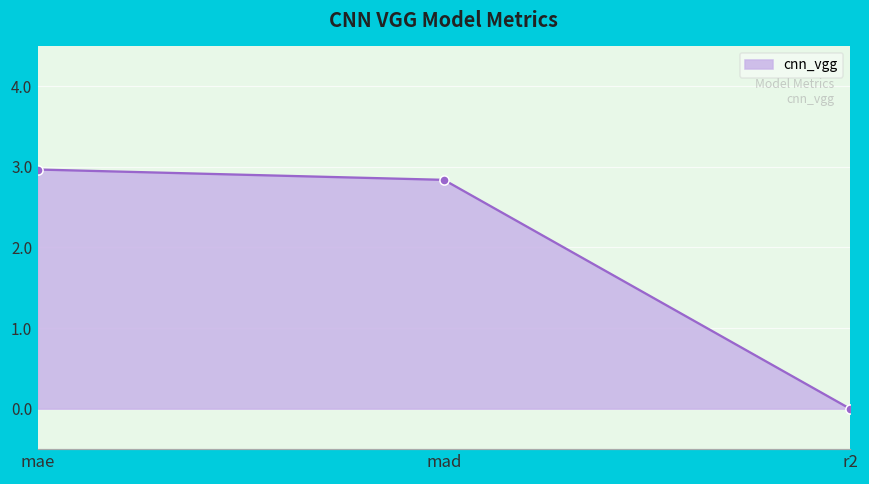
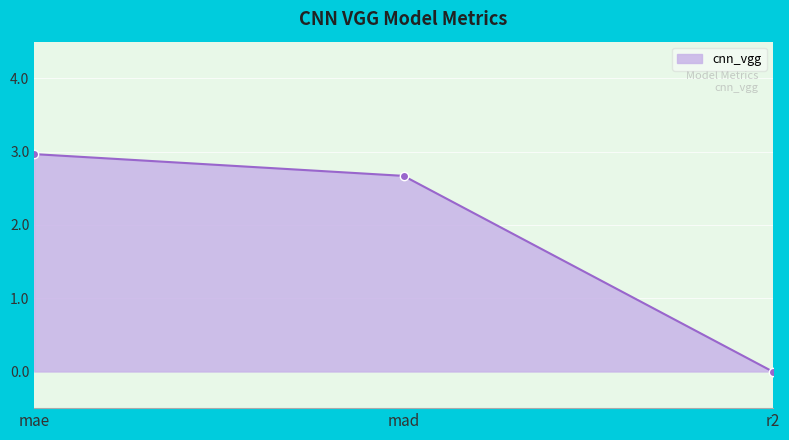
mad: 2.8 -> 2.7
